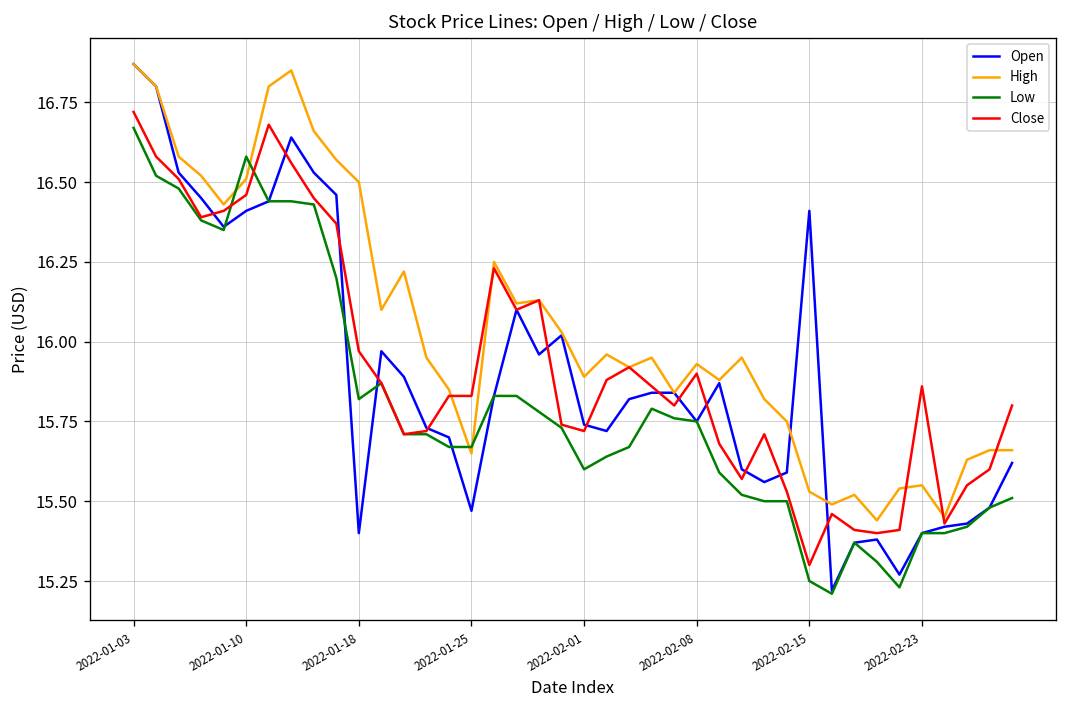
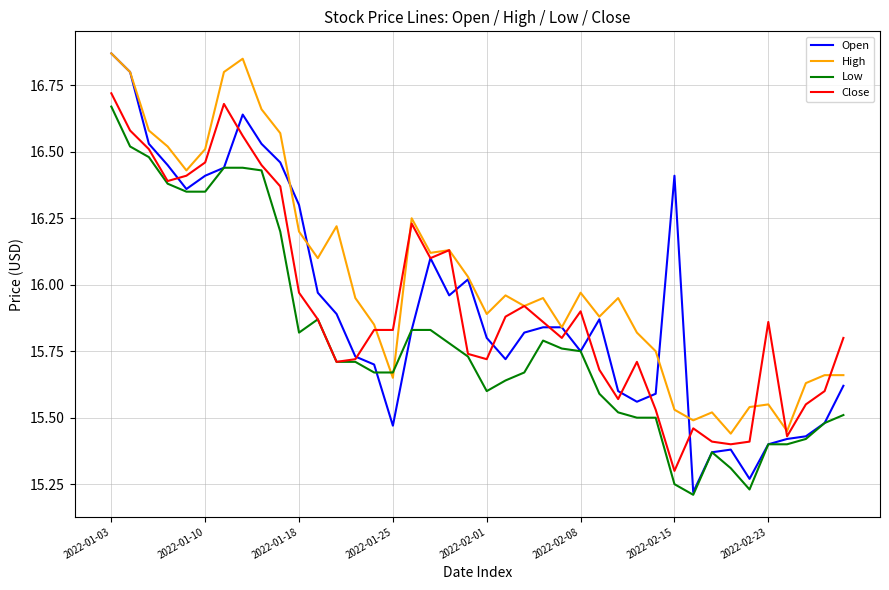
Low, 2022-01-10: 16.58 -> 16.35
Open, 2022-01-18: 15.4 -> 16.3
High, 2022-01-18: 16.5 -> 16.2
Open, 2022-02-01: 15.74 -> 15.80
High, 2022-02-08: 15.93 -> 15.97
